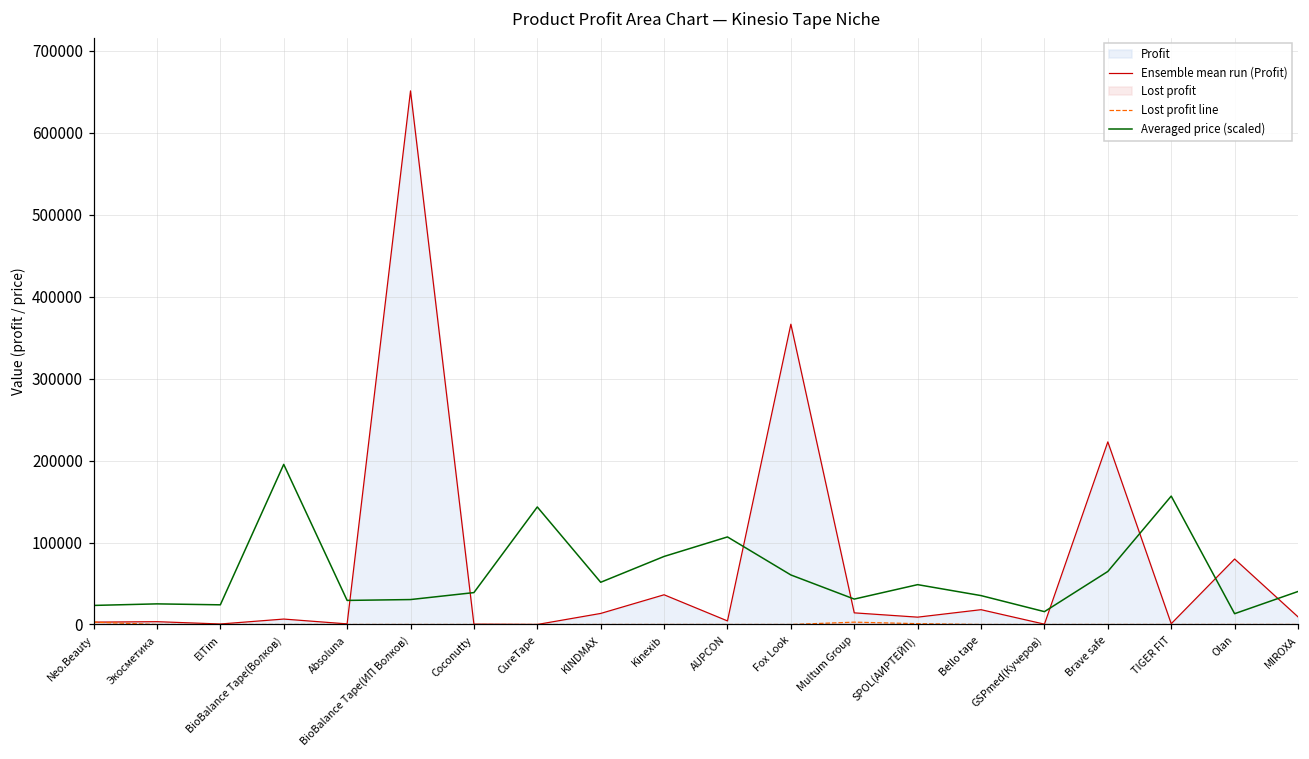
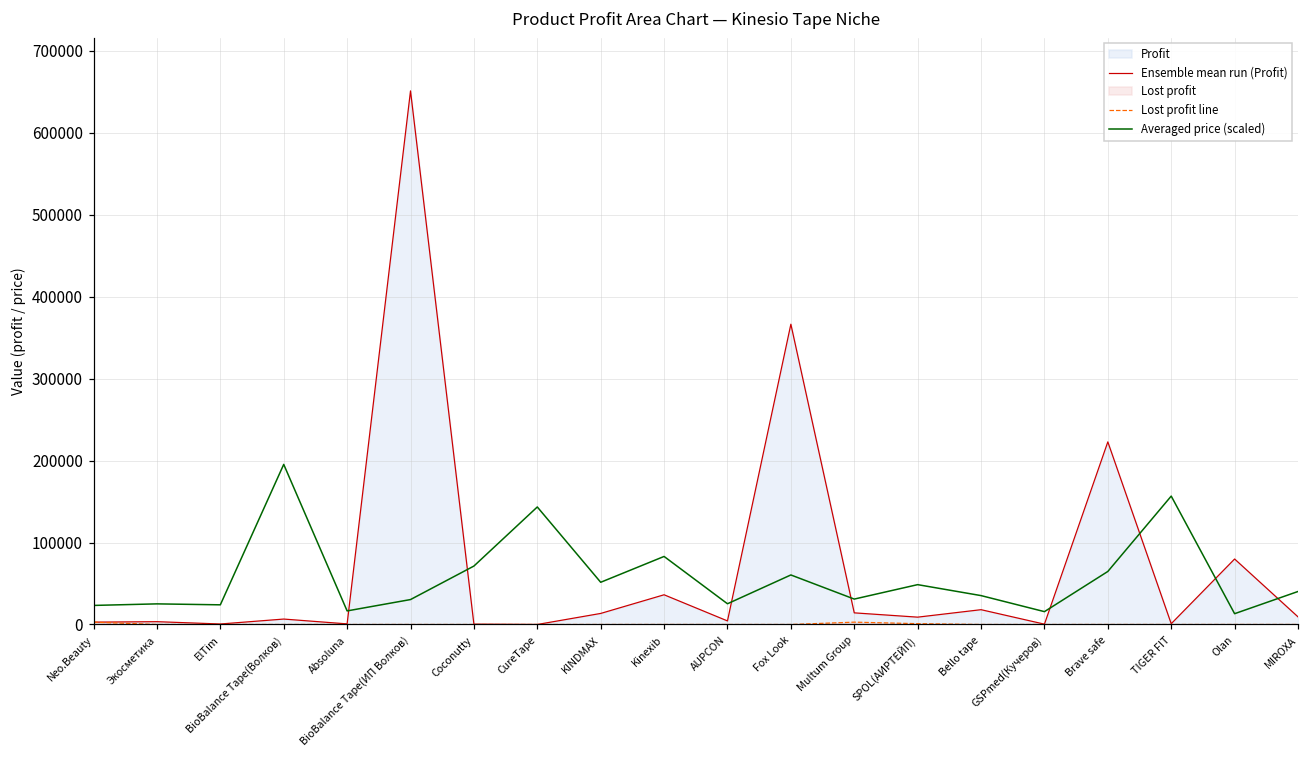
Averaged price (scaled), Absoluna: 30000 -> 20000
Averaged price (scaled), Coconutty: 40000 -> 70000
Averaged price (scaled), AUPCON: 110000 -> 30000
